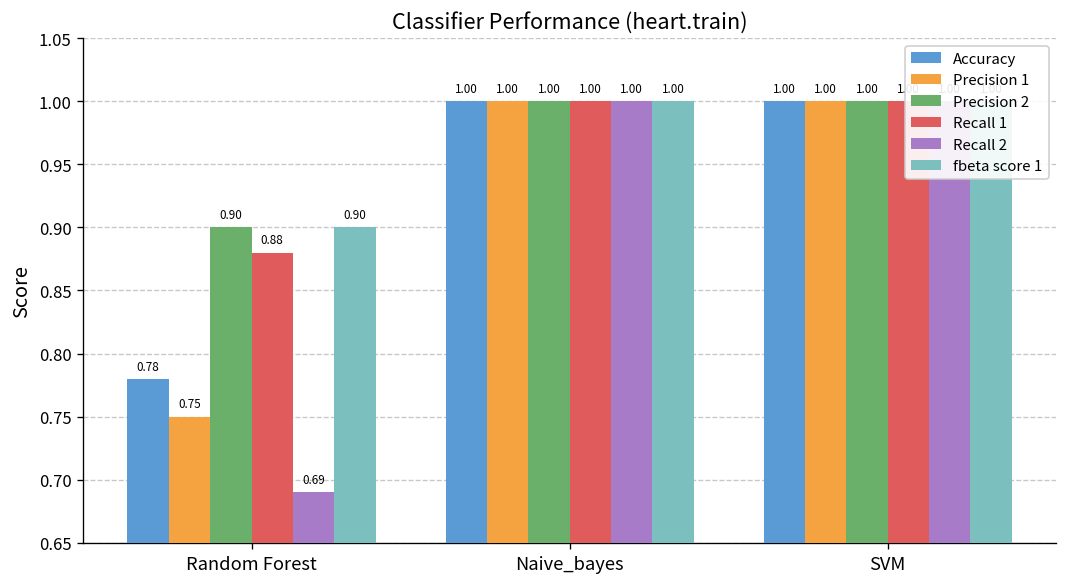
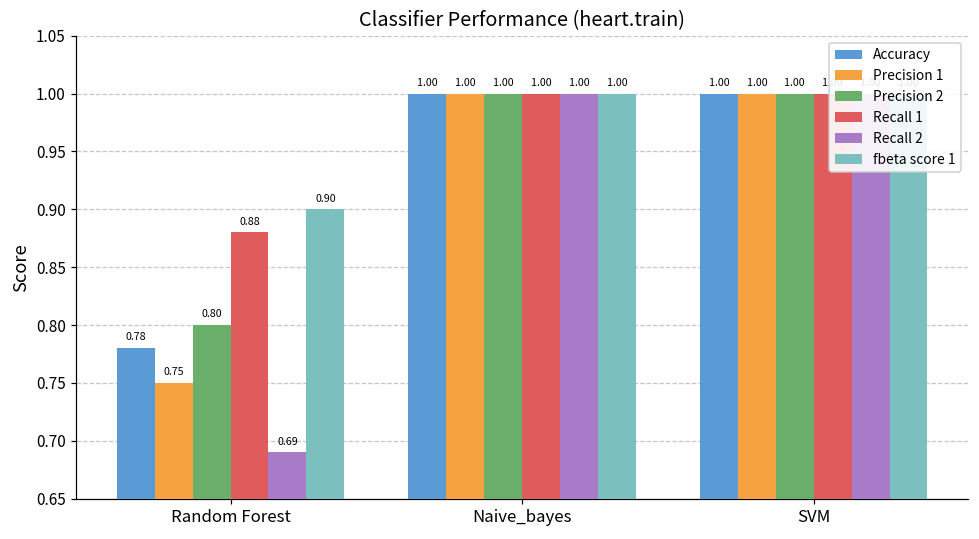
Precision 2, Random Forest: 0.90 -> 0.80
